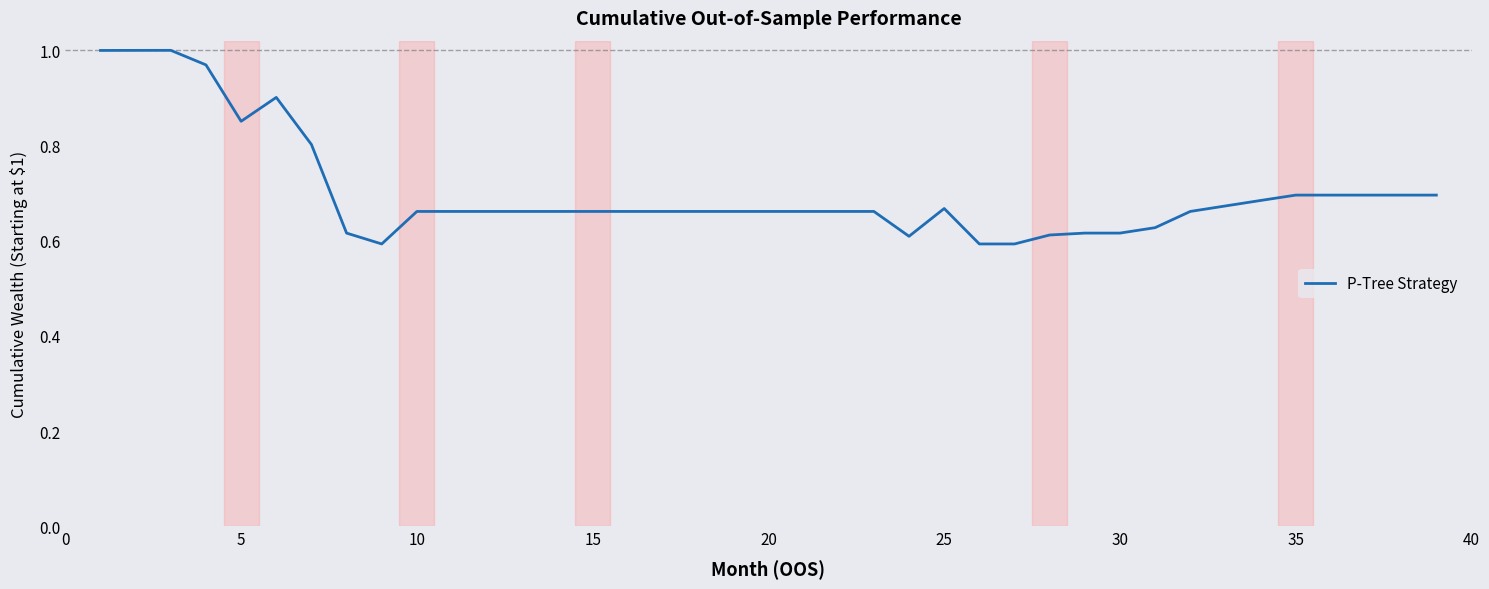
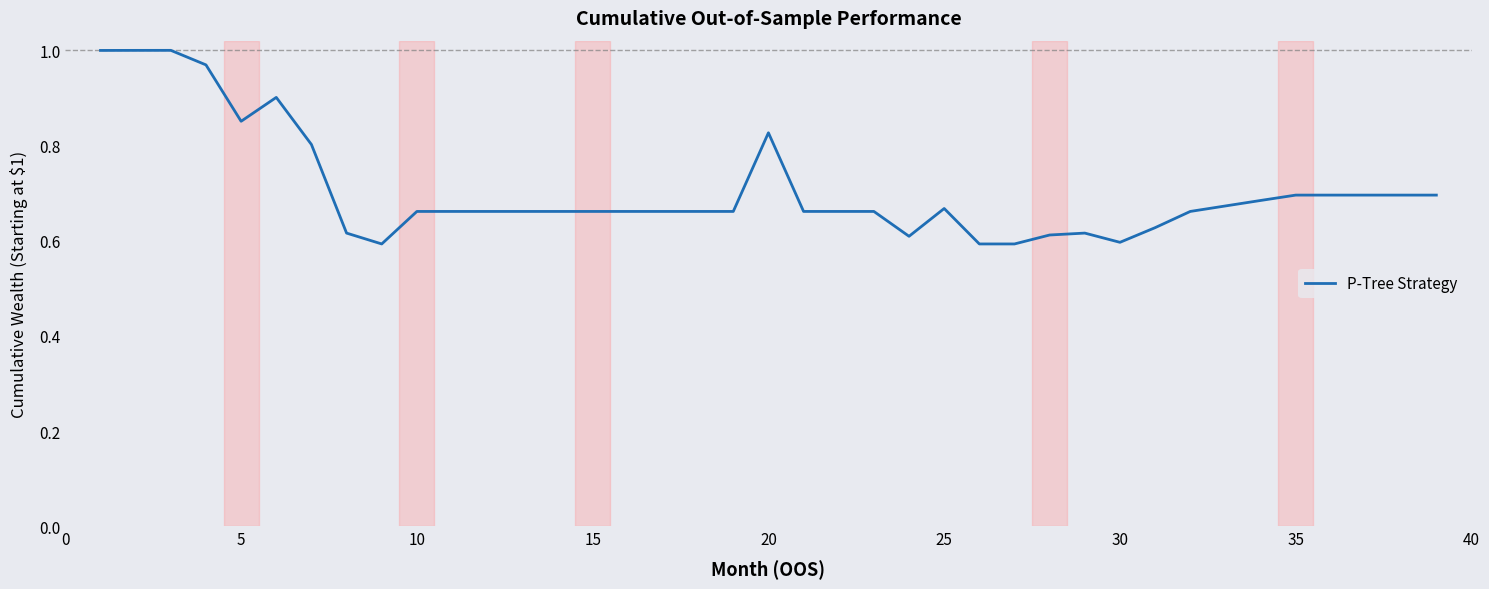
20: 0.66 -> 0.83
30: 0.62 -> 0.60
